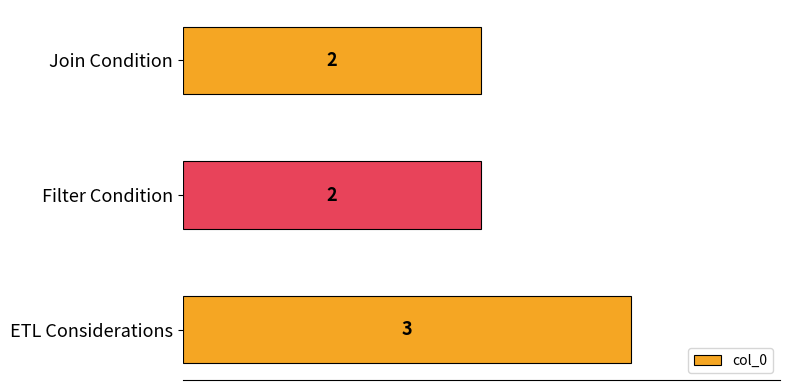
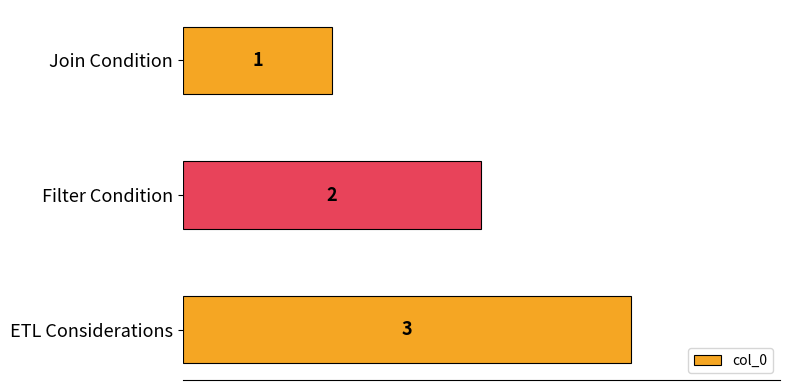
Join Condition: 2 -> 1
